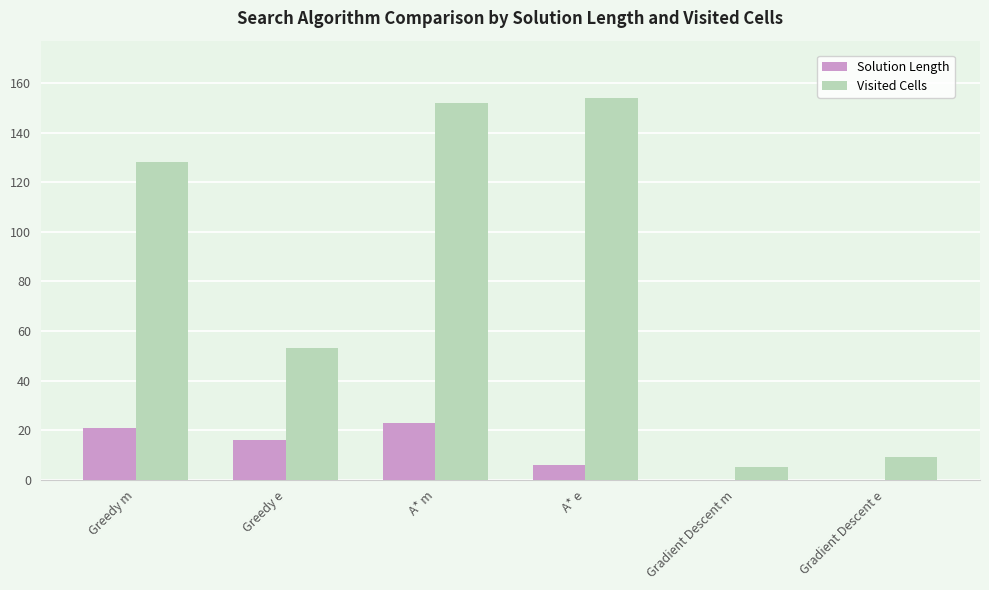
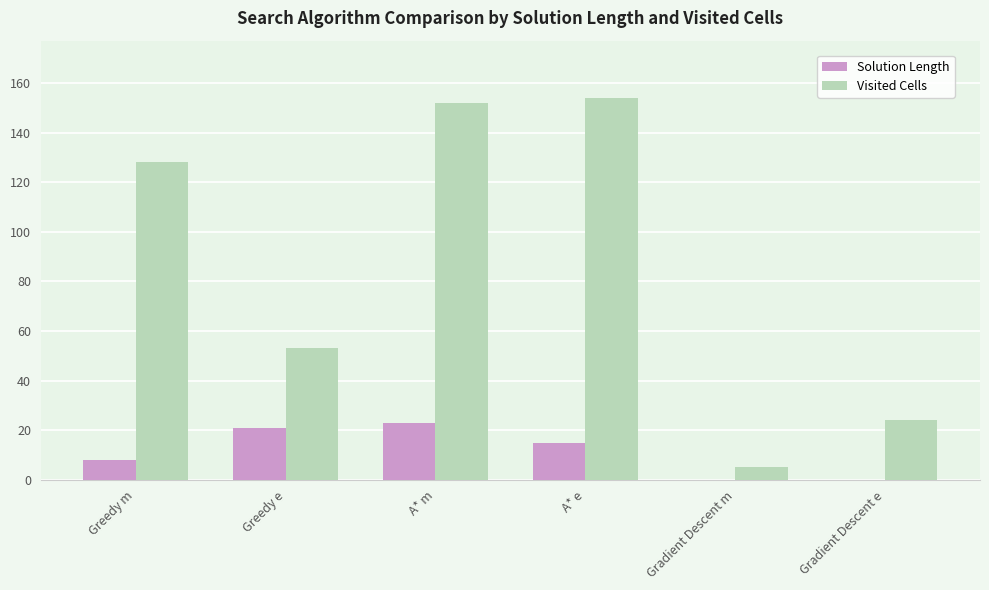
Solution Length, Greedy m: 21 -> 8
Solution Length, Greedy e: 16 -> 21
Solution Length, A* e: 6 -> 15
Visited Cells, Gradient Descent e: 9 -> 24
